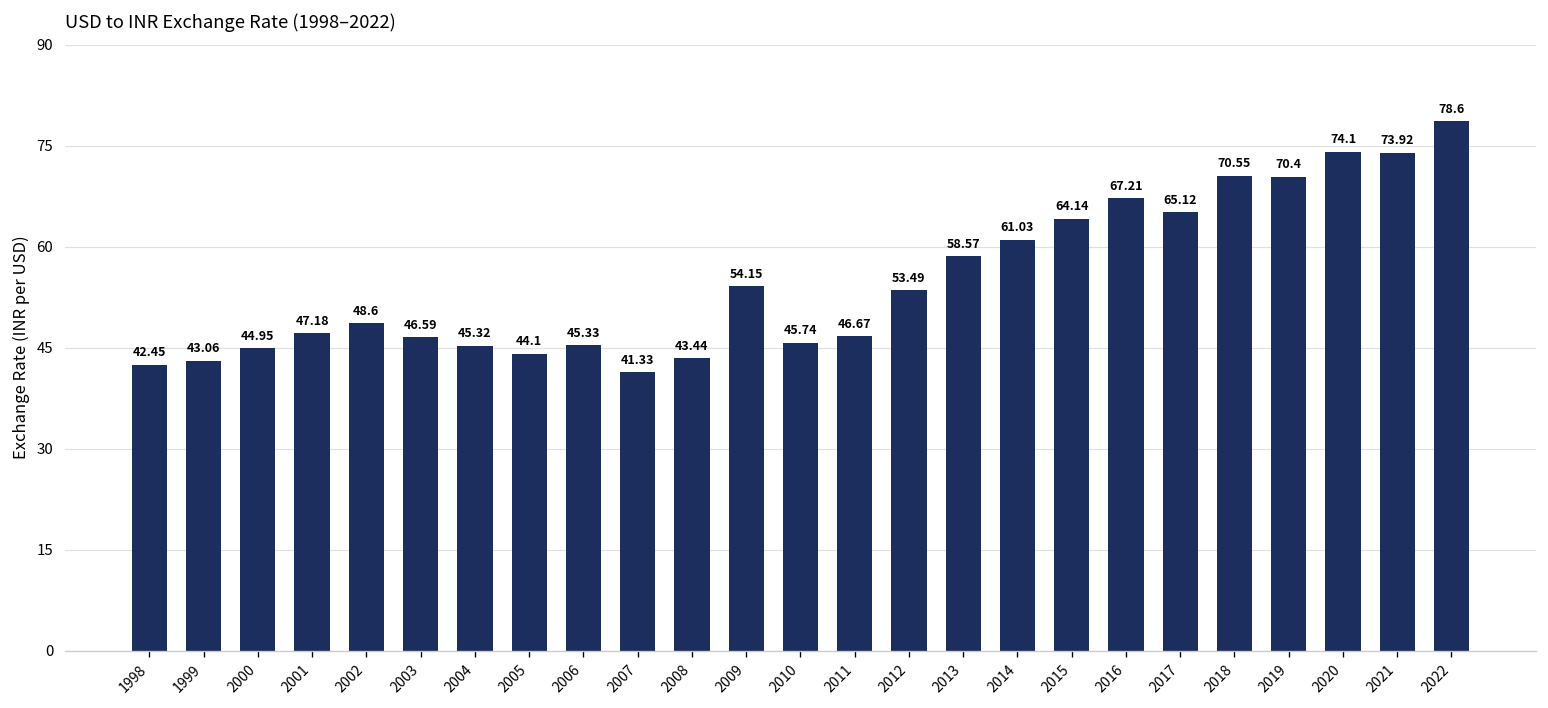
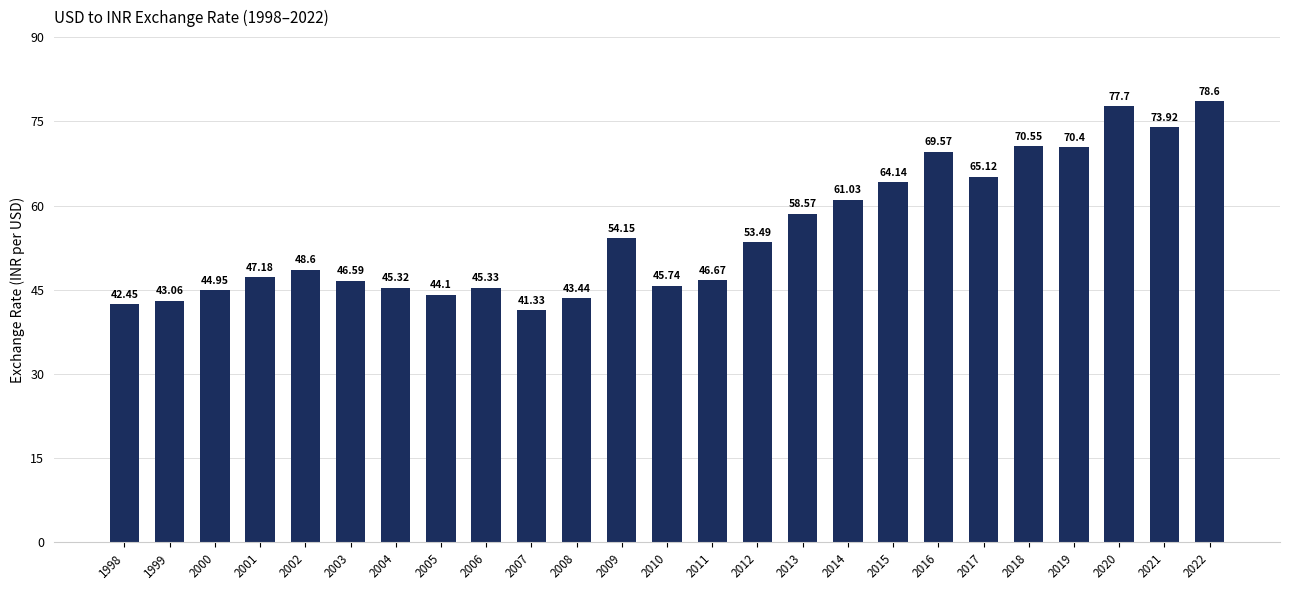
2016: 67.21 -> 69.57
2020: 74.1 -> 77.7
